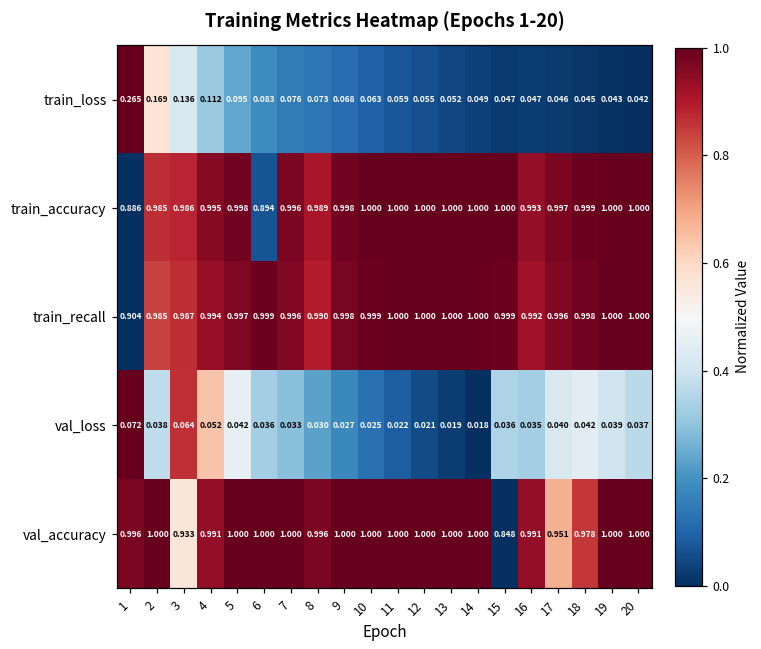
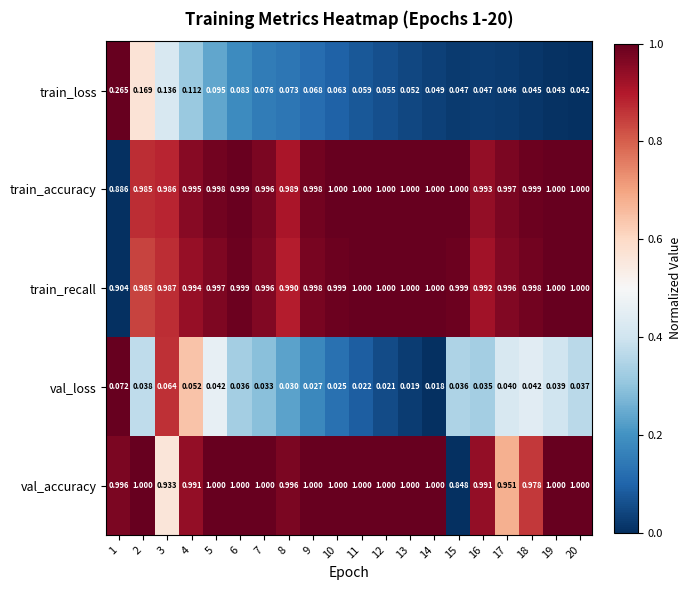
train_accuracy, 6: 0.894 -> 0.999
